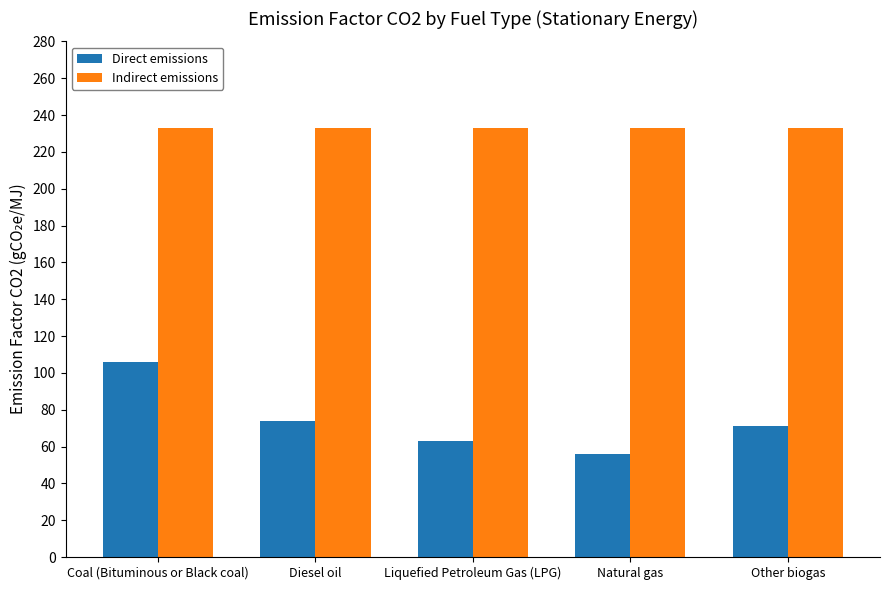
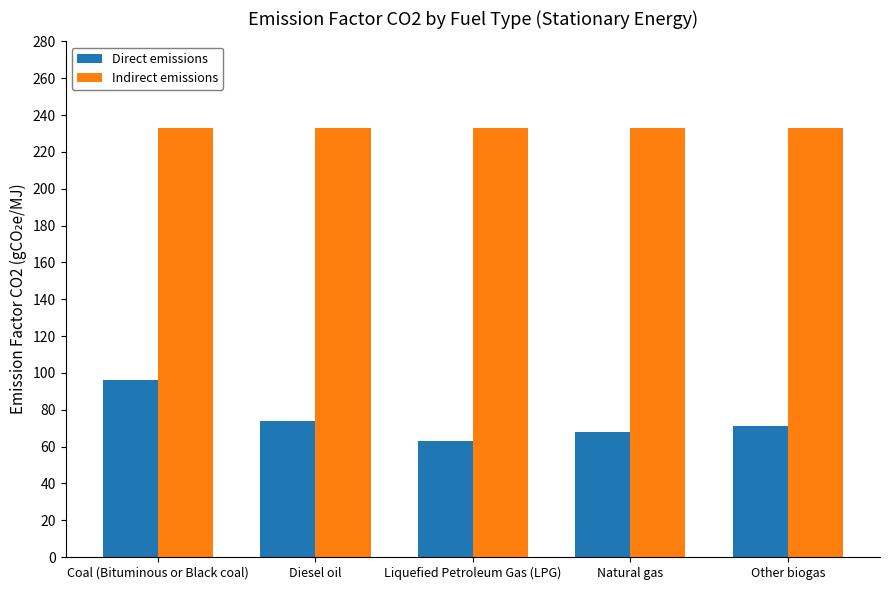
Direct emissions, Coal (Bituminous or Black coal): 106 -> 96
Direct emissions, Natural gas: 56 -> 68
